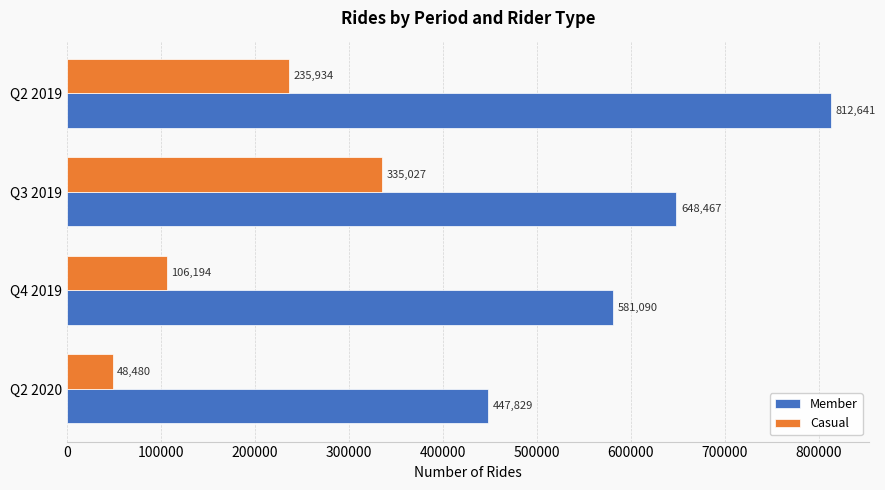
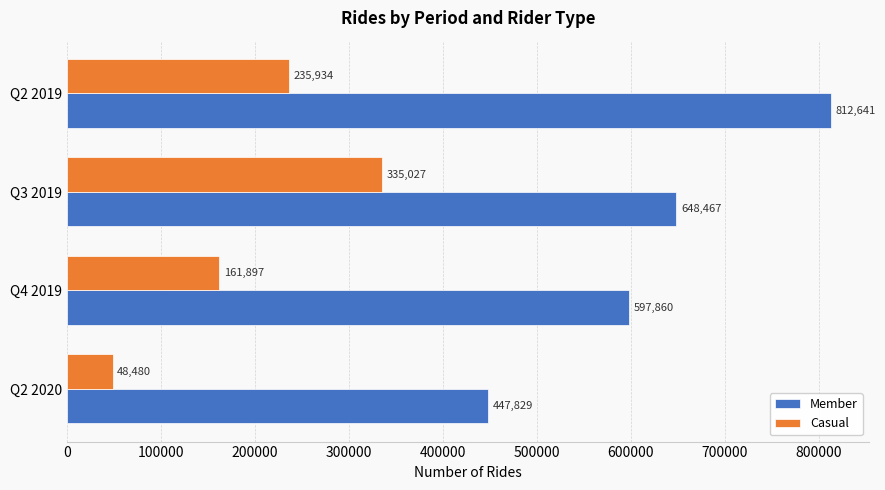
Casual, Q4 2019: 106,194 -> 161,897
Member, Q4 2019: 581,090 -> 597,860
